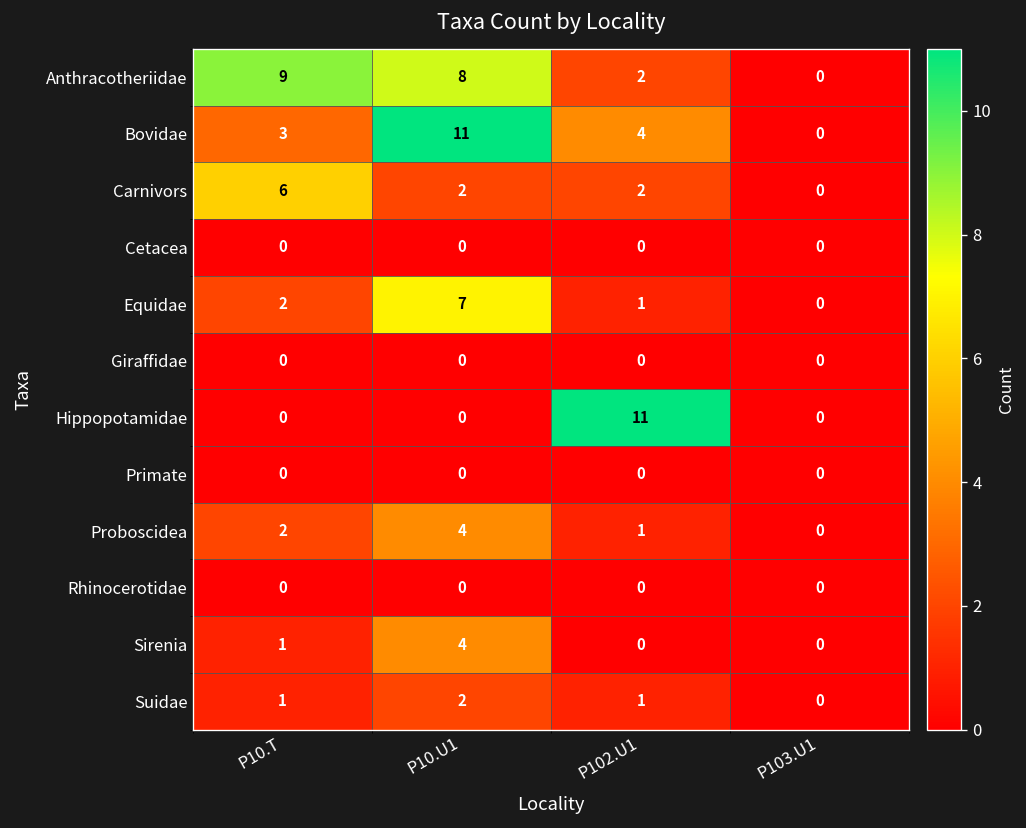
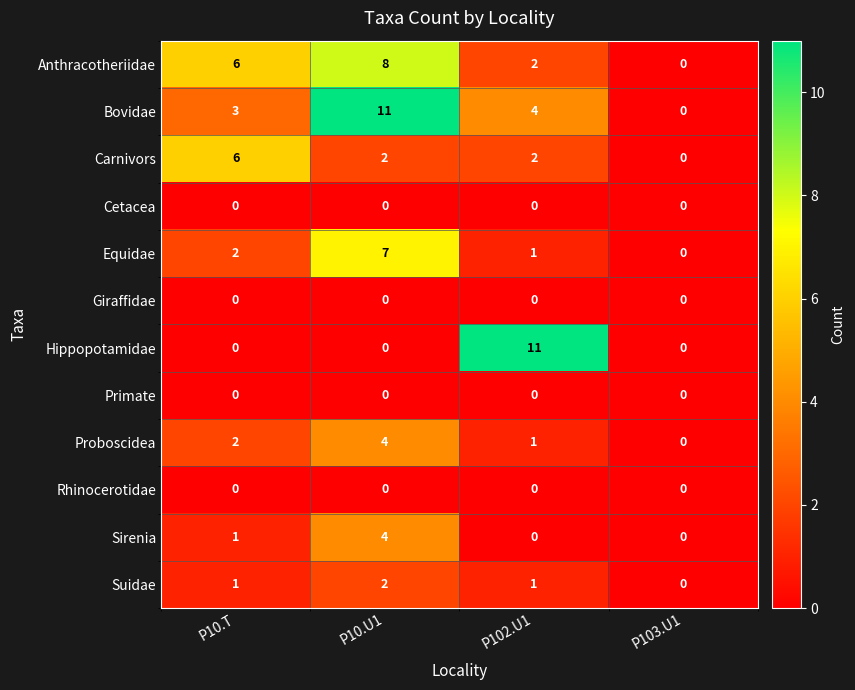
Anthracotheriidae, P10.T: 9 -> 6
